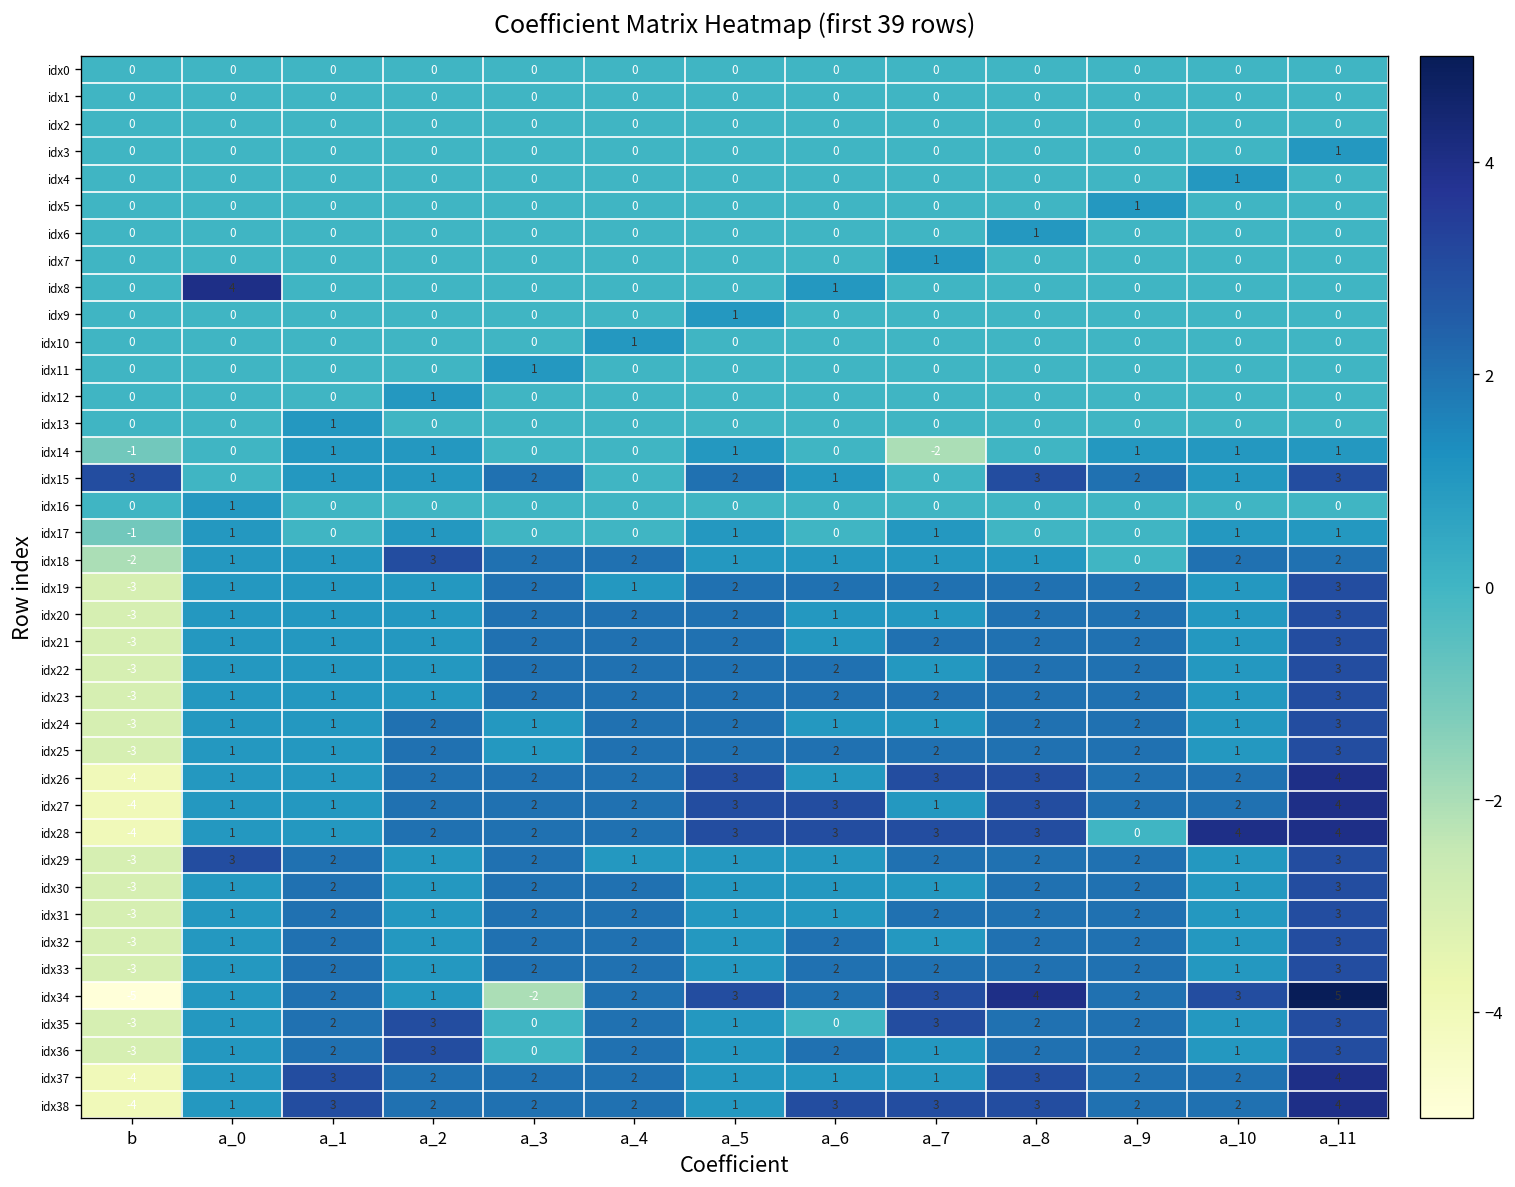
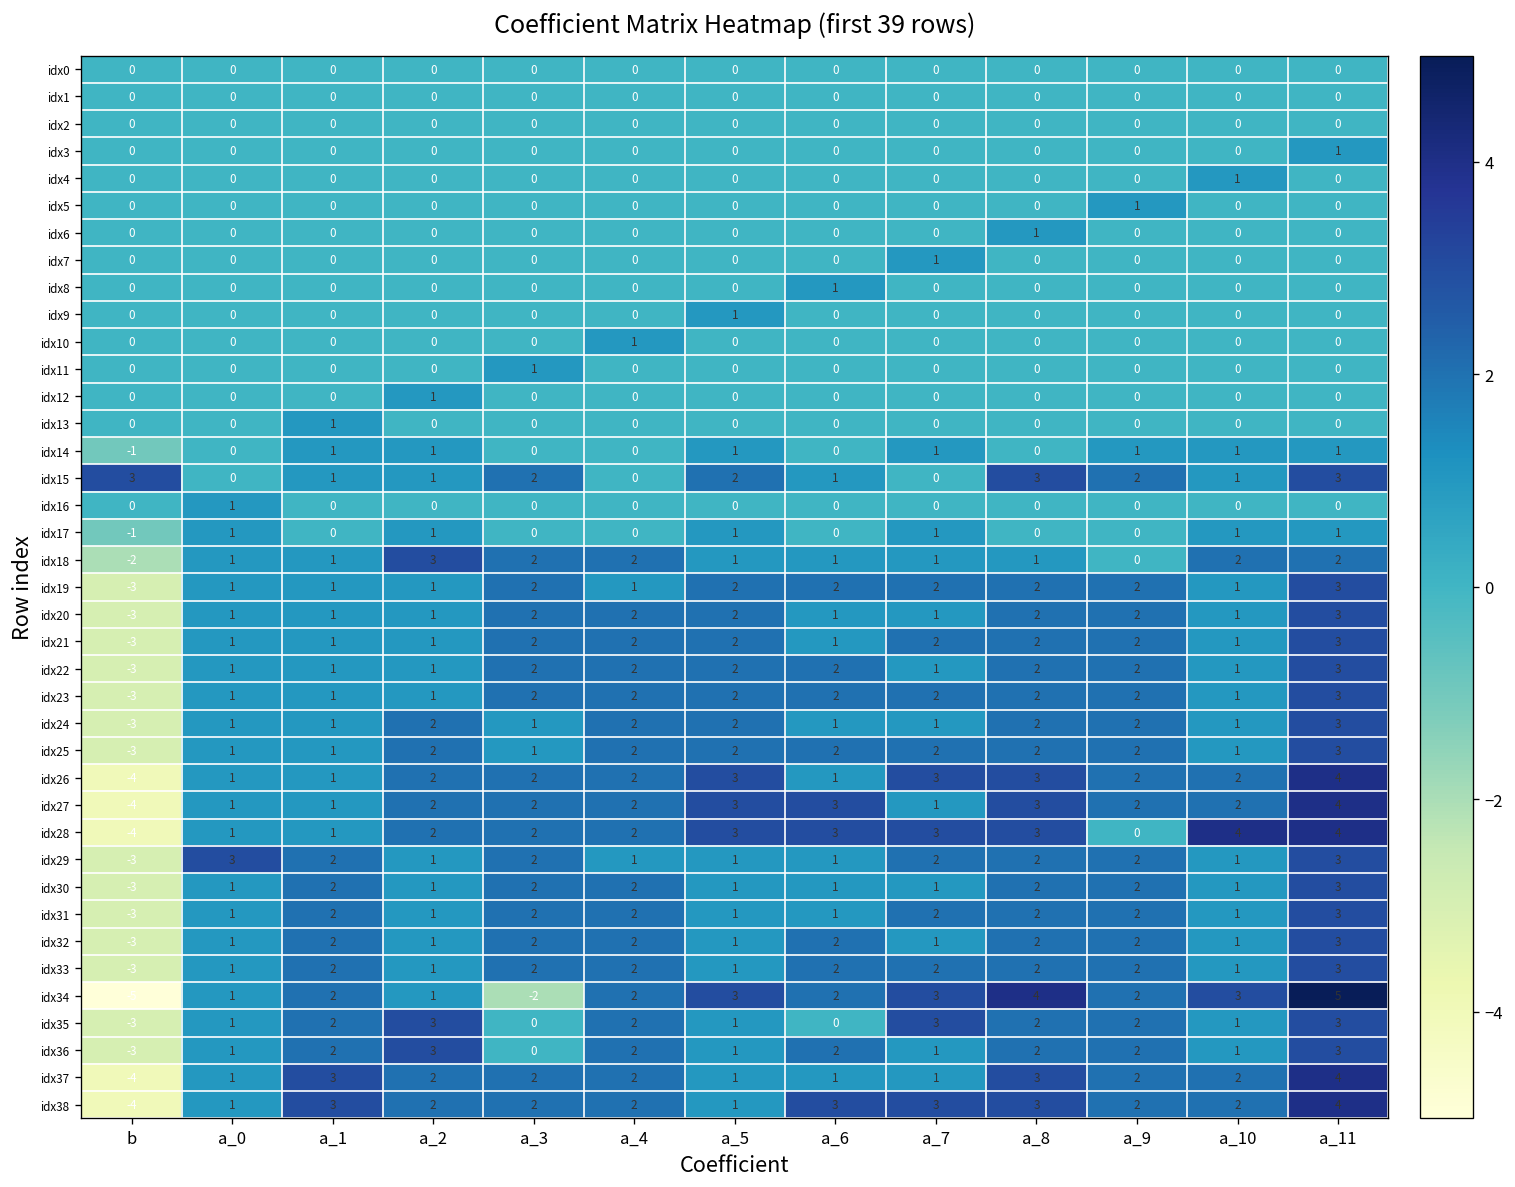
idx8, a_0: 4 -> 0
idx14, a_7: -2 -> 1
